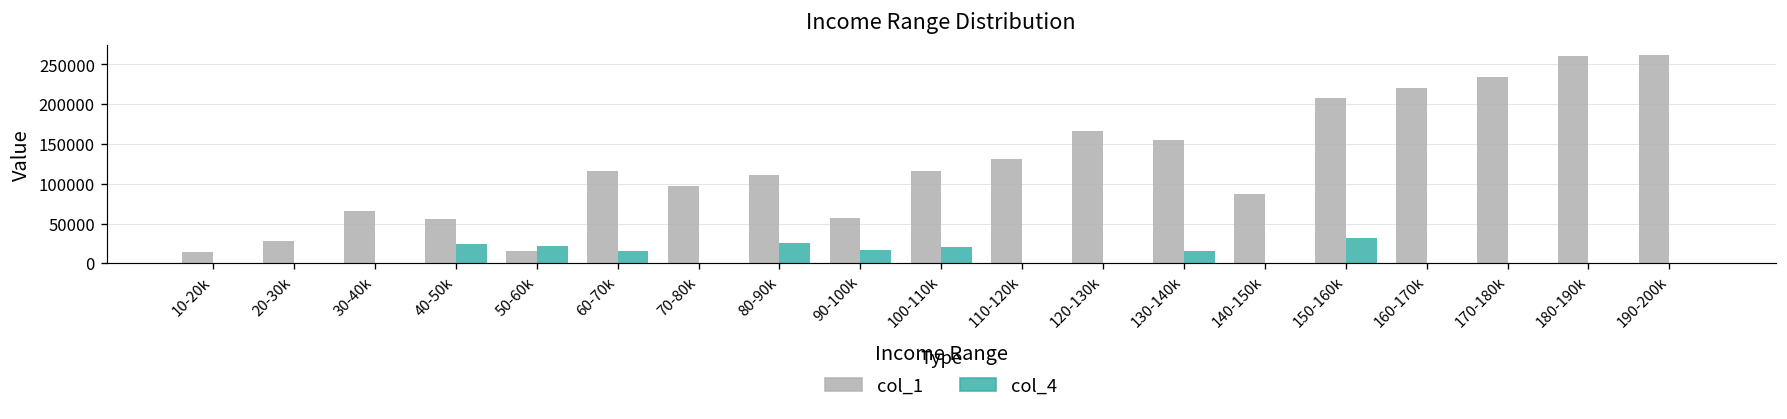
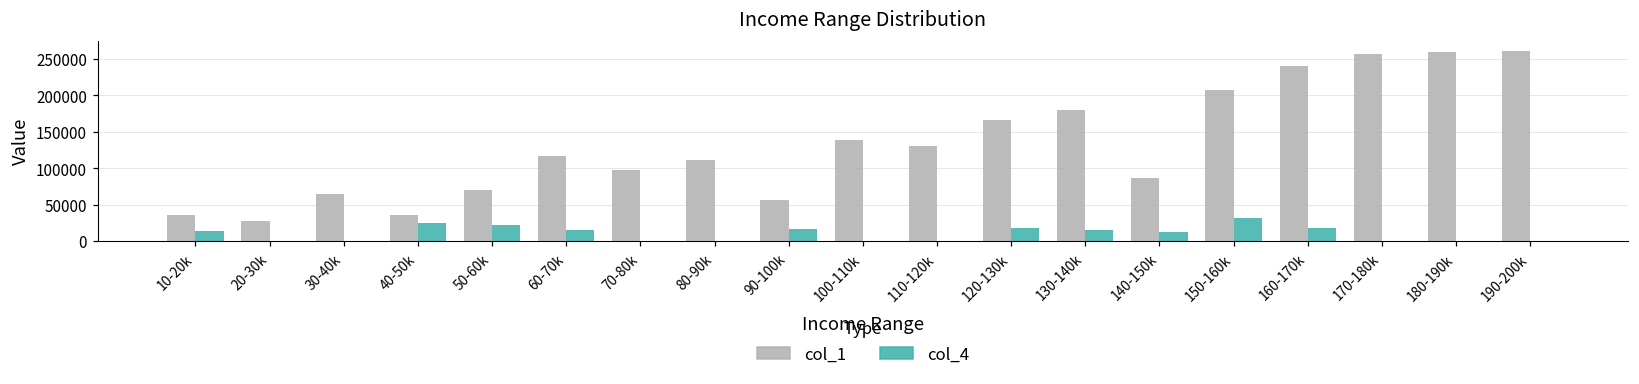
col_1, 10-20k: 10000 -> 40000
col_4, 10-20k: 0 -> 10000
col_1, 40-50k: 60000 -> 40000
col_1, 50-60k: 20000 -> 70000
col_4, 80-90k: 30000 -> 0
col_1, 100-110k: 120000 -> 140000
col_4, 100-110k: 20000 -> 0
col_4, 120-130k: 0 -> 20000
col_1, 130-140k: 160000 -> 180000
col_4, 140-150k: 0 -> 10000
col_1, 160-170k: 220000 -> 240000
col_4, 160-170k: 0 -> 20000
col_1, 170-180k: 230000 -> 260000
